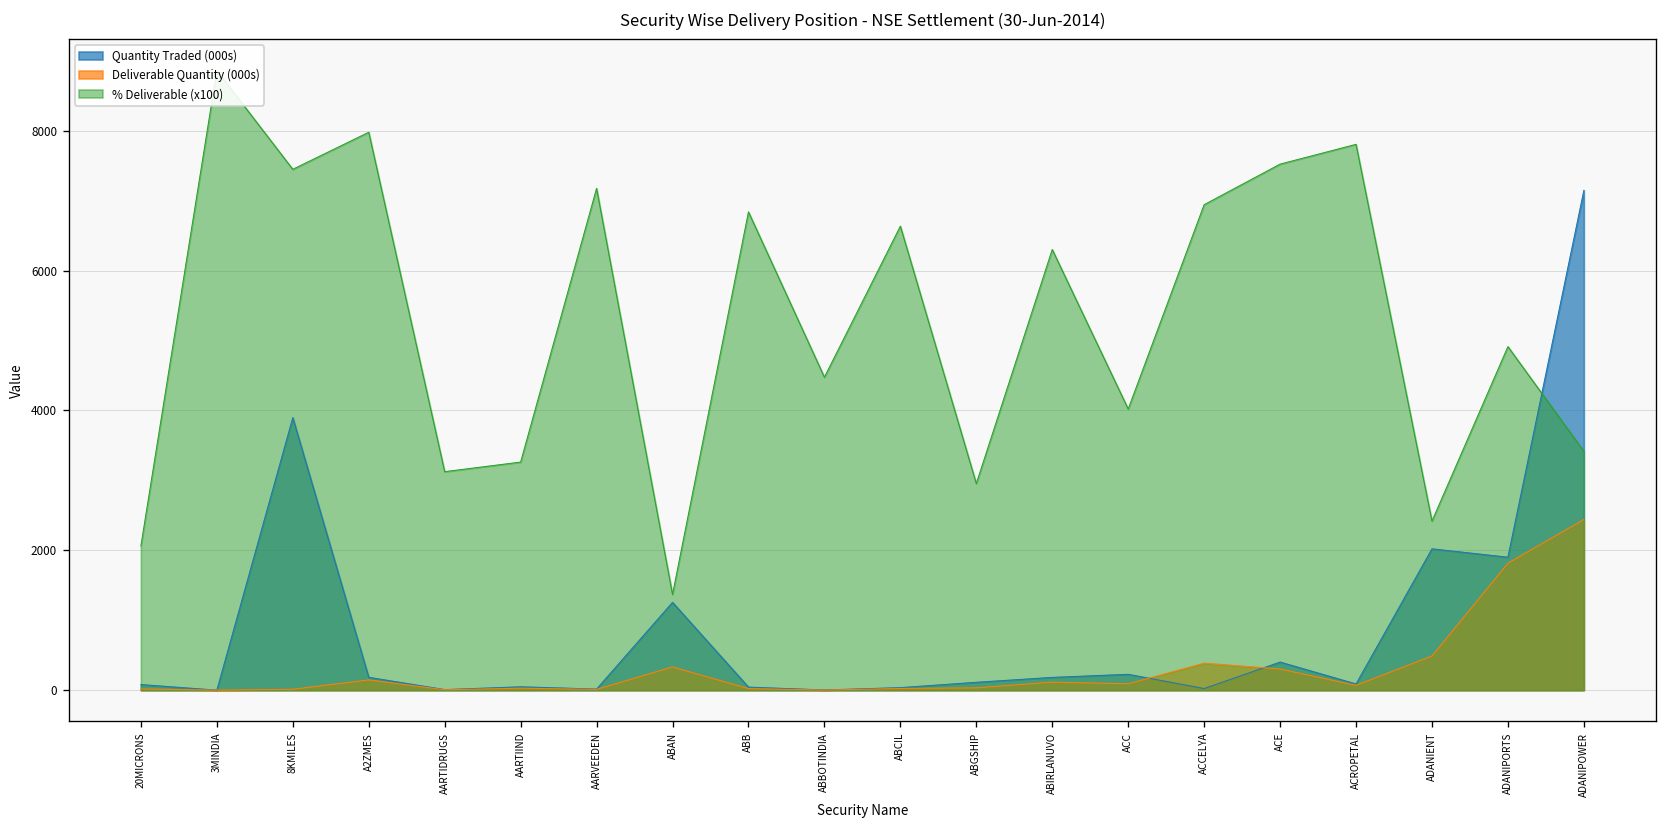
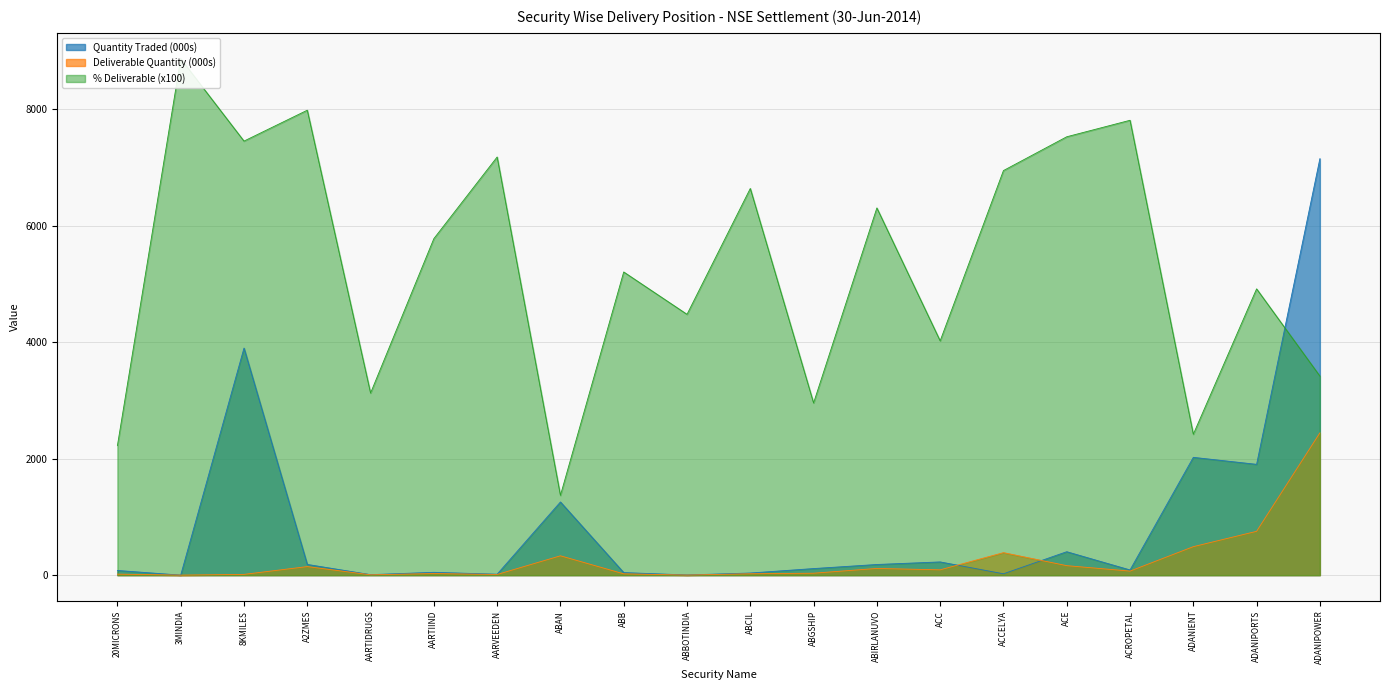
% Deliverable (x100), 20MICRONS: 2100 -> 2200
% Deliverable (x100), AARTIIND: 3300 -> 5800
% Deliverable (x100), ABB: 6800 -> 5200
Deliverable Quantity (000s), ACE: 300 -> 200
Deliverable Quantity (000s), ADANIPORTS: 1800 -> 800
